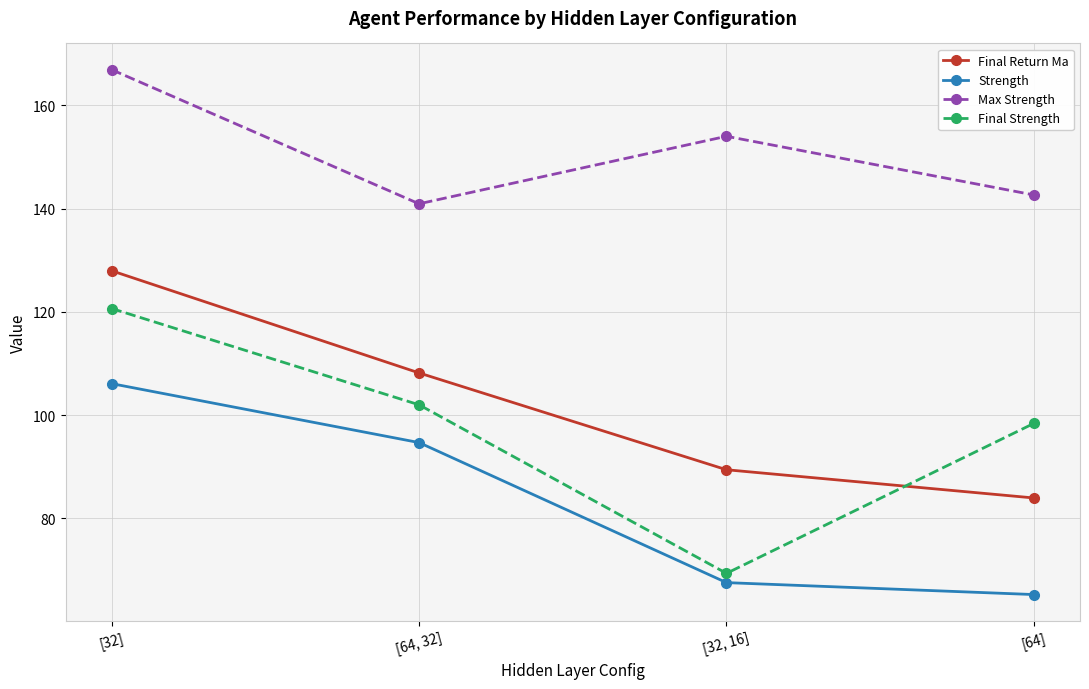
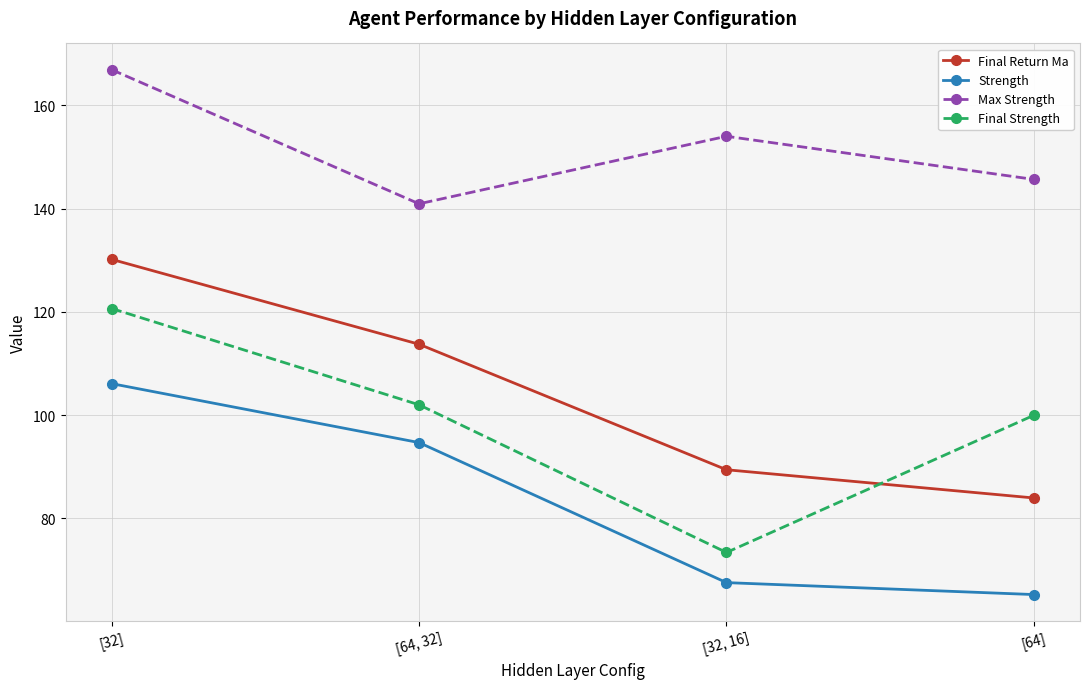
Final Return Ma, [32]: 128 -> 130
Final Return Ma, [64, 32]: 108 -> 114
Final Strength, [32, 16]: 69 -> 73
Max Strength, [64]: 143 -> 146
Final Strength, [64]: 98 -> 100
